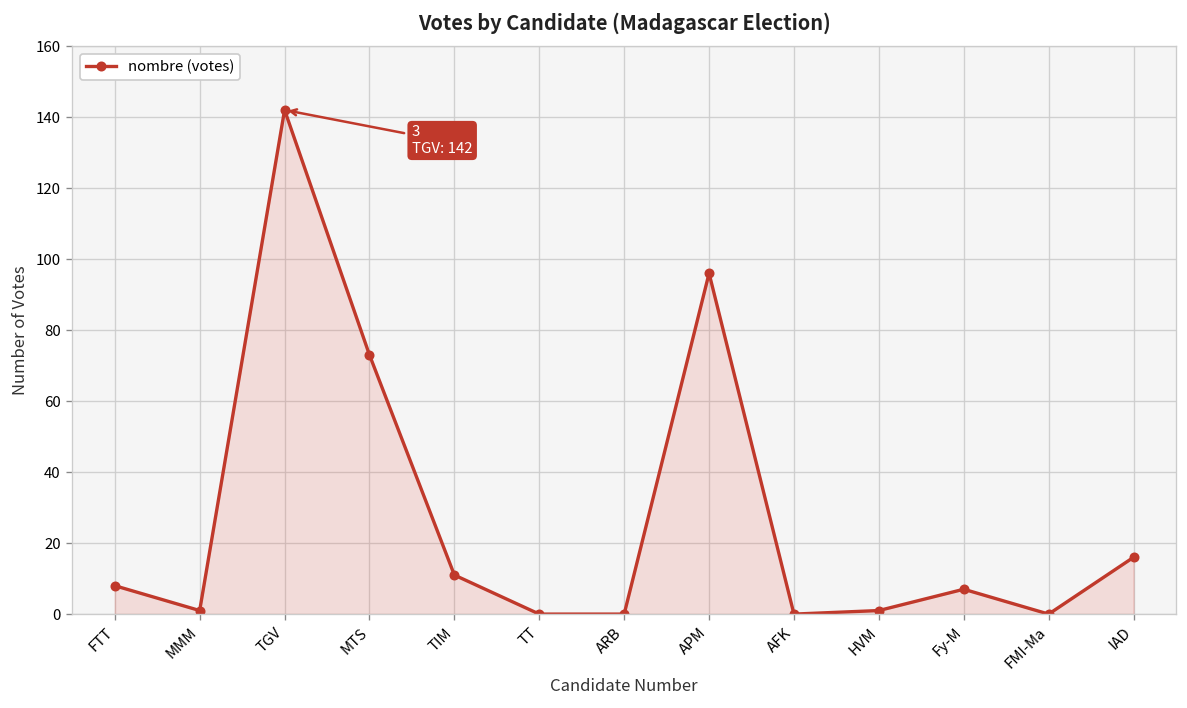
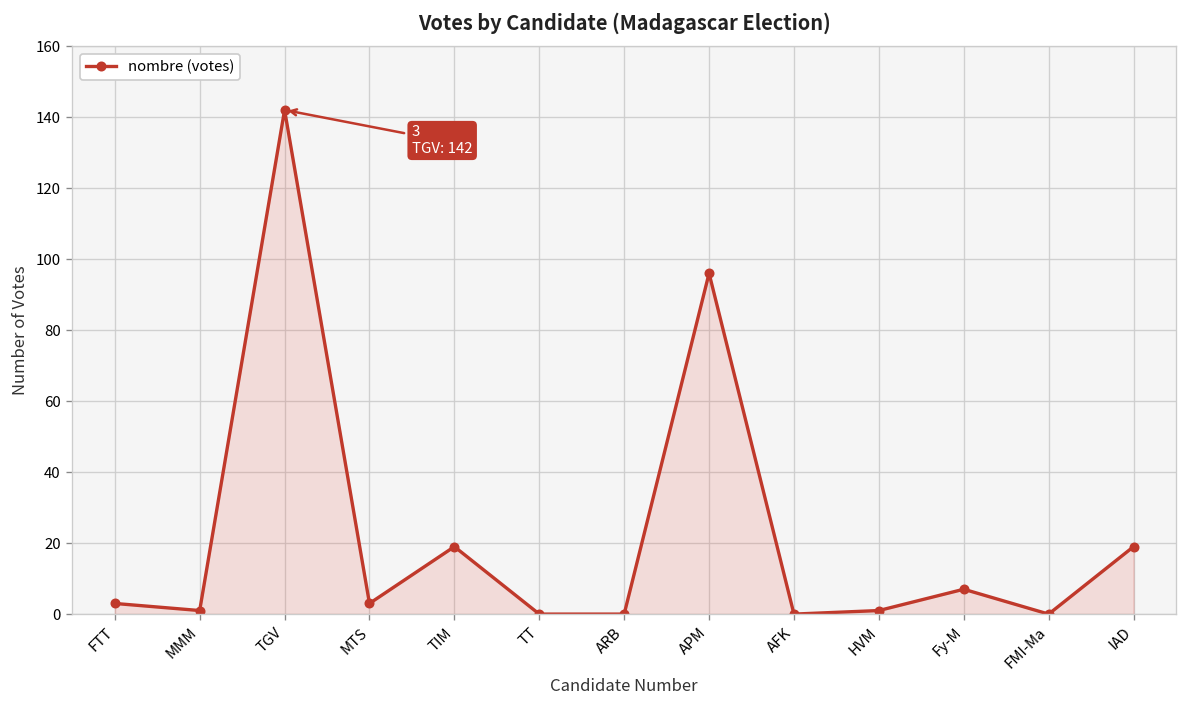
FTT: 8 -> 3
MTS: 73 -> 3
TIM: 11 -> 19
IAD: 16 -> 19
